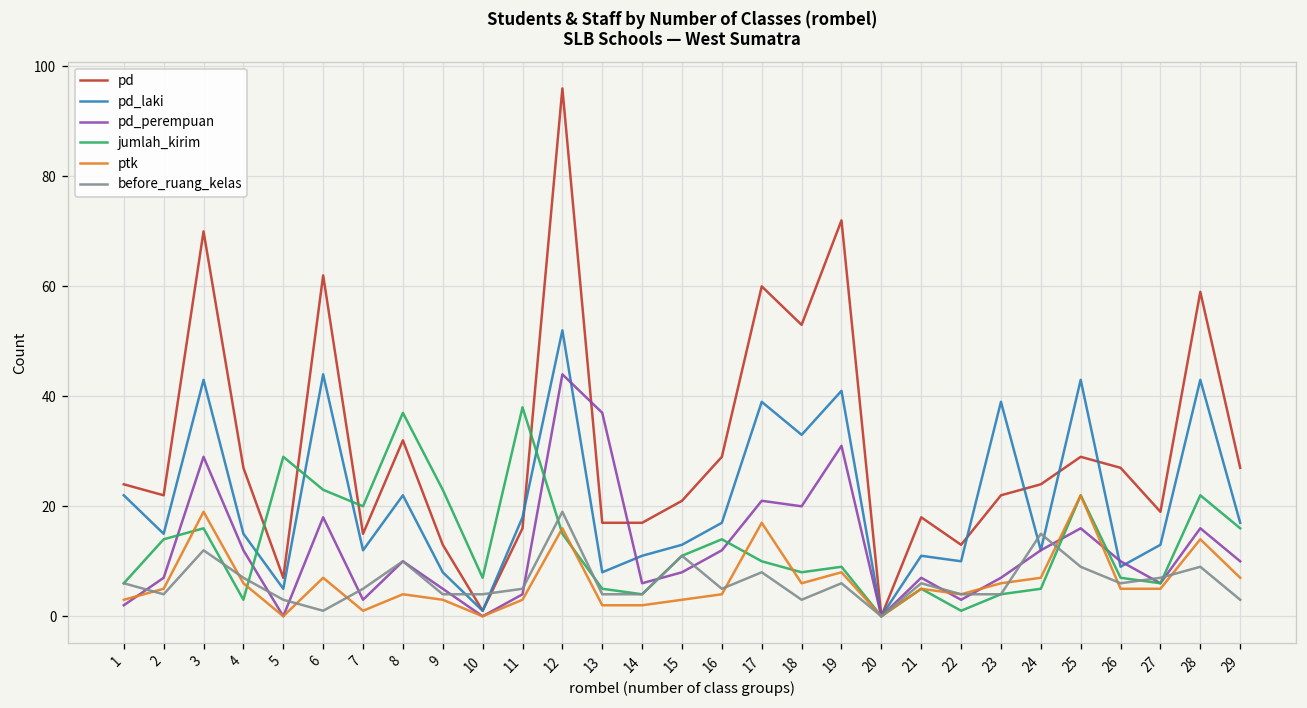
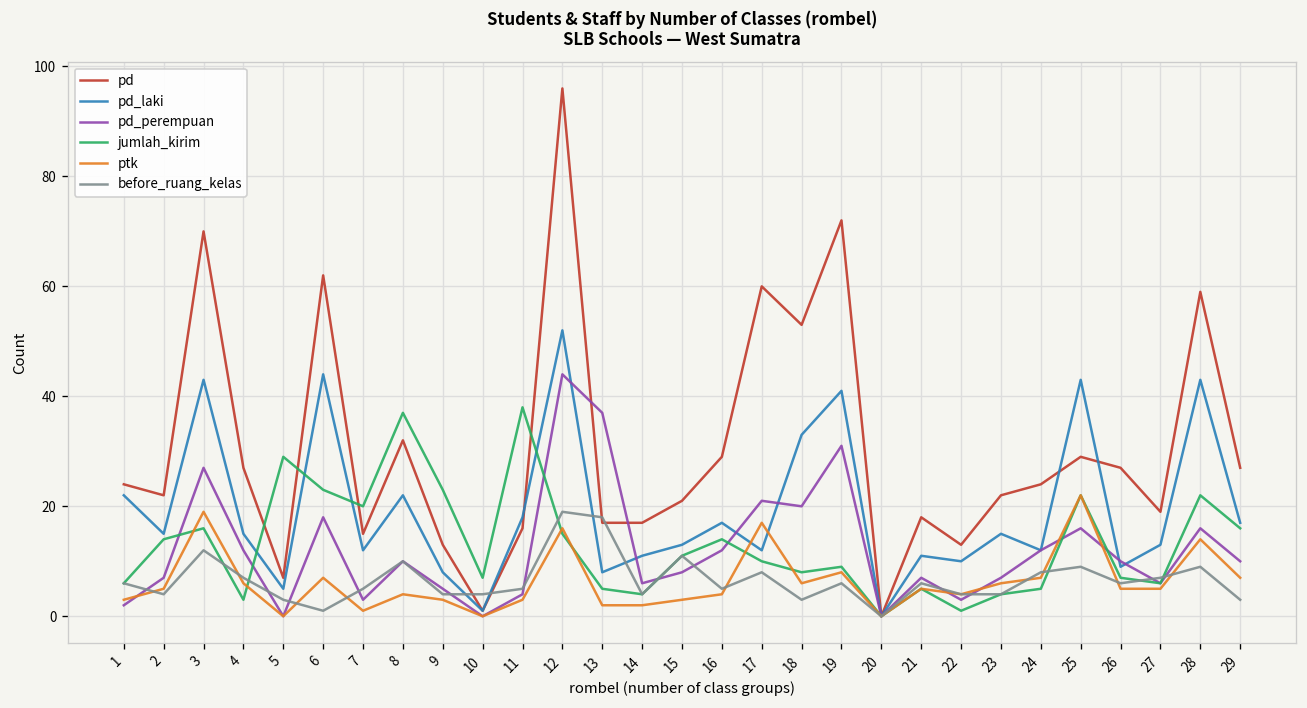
pd_perempuan, 3: 29 -> 27
before_ruang_kelas, 13: 4 -> 18
pd_laki, 17: 39 -> 12
pd_laki, 23: 39 -> 15
before_ruang_kelas, 24: 15 -> 8
